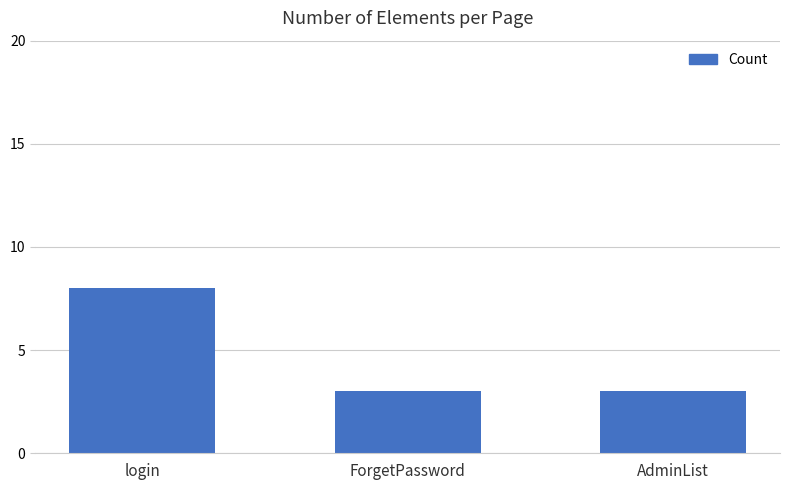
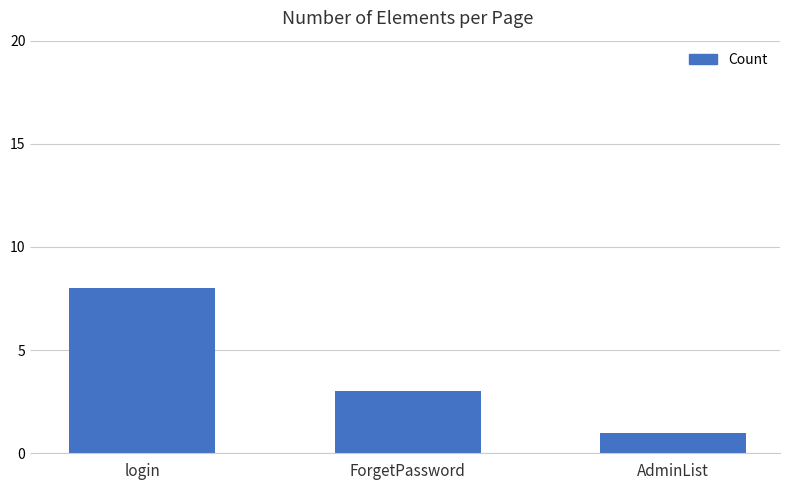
AdminList: 3 -> 1
